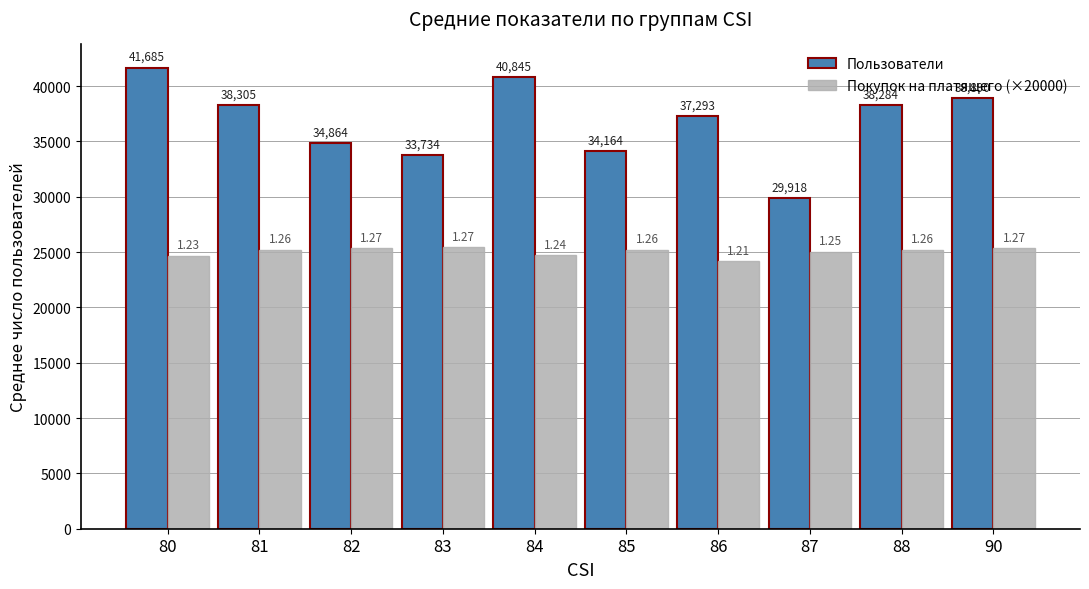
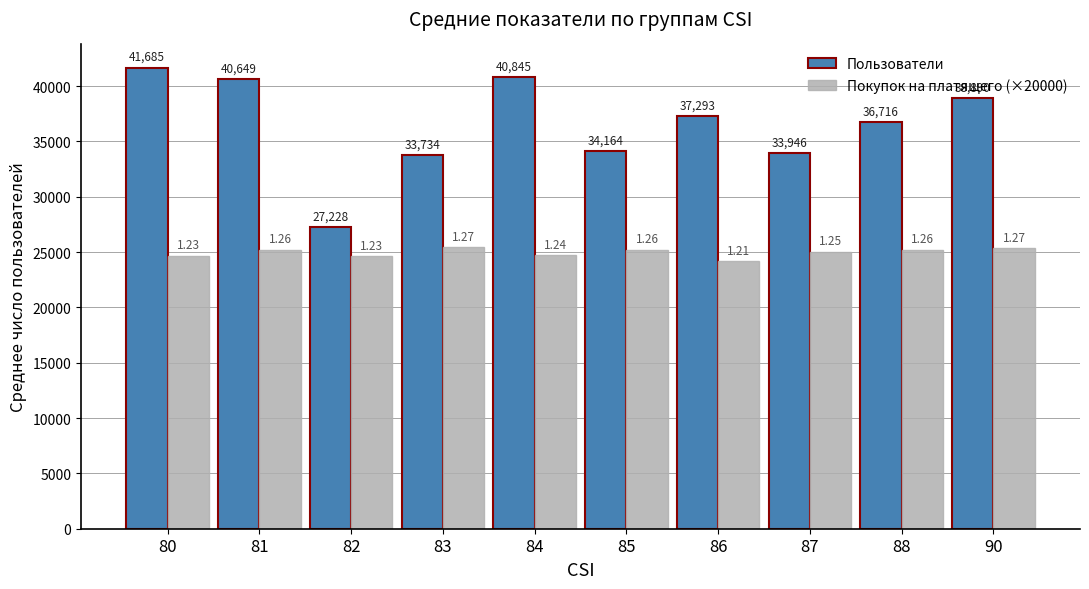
Пользователи, 81: 38,305 -> 40,649
Пользователи, 82: 34,864 -> 27,228
Покупок на платящего (×20000), 82: 1.27 -> 1.23
Пользователи, 87: 29,918 -> 33,946
Пользователи, 88: 38,284 -> 36,716
